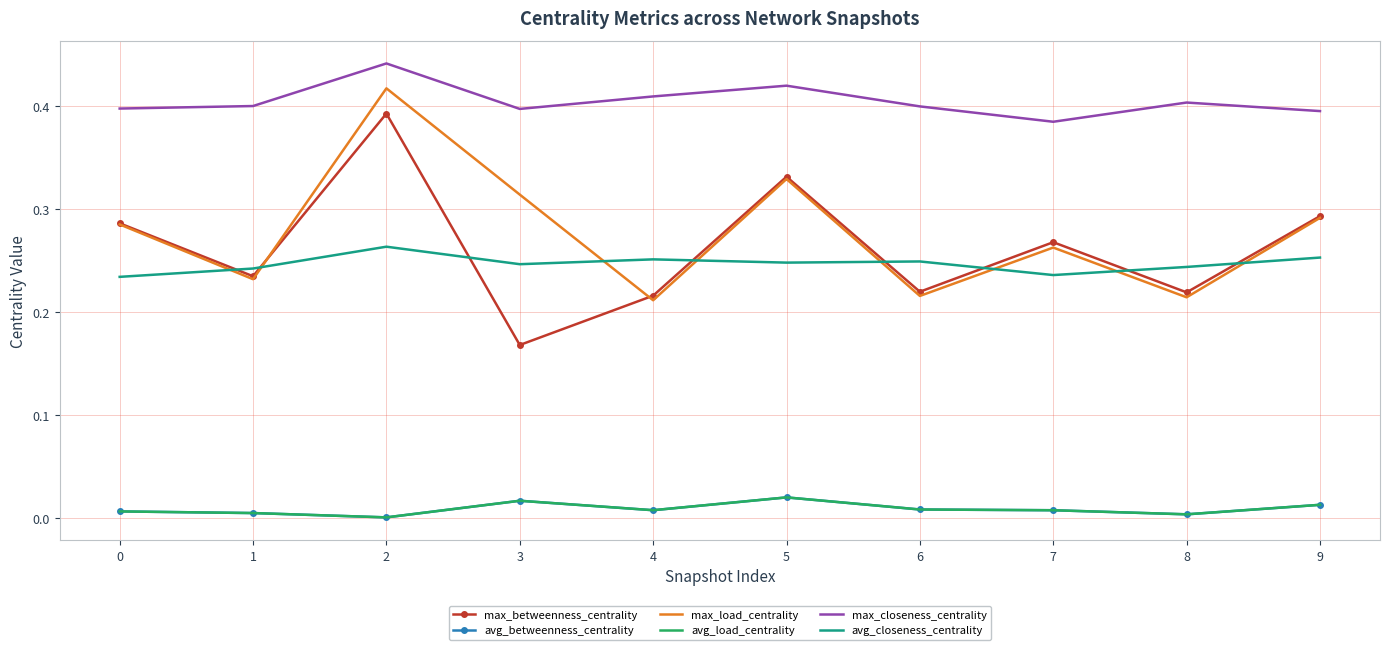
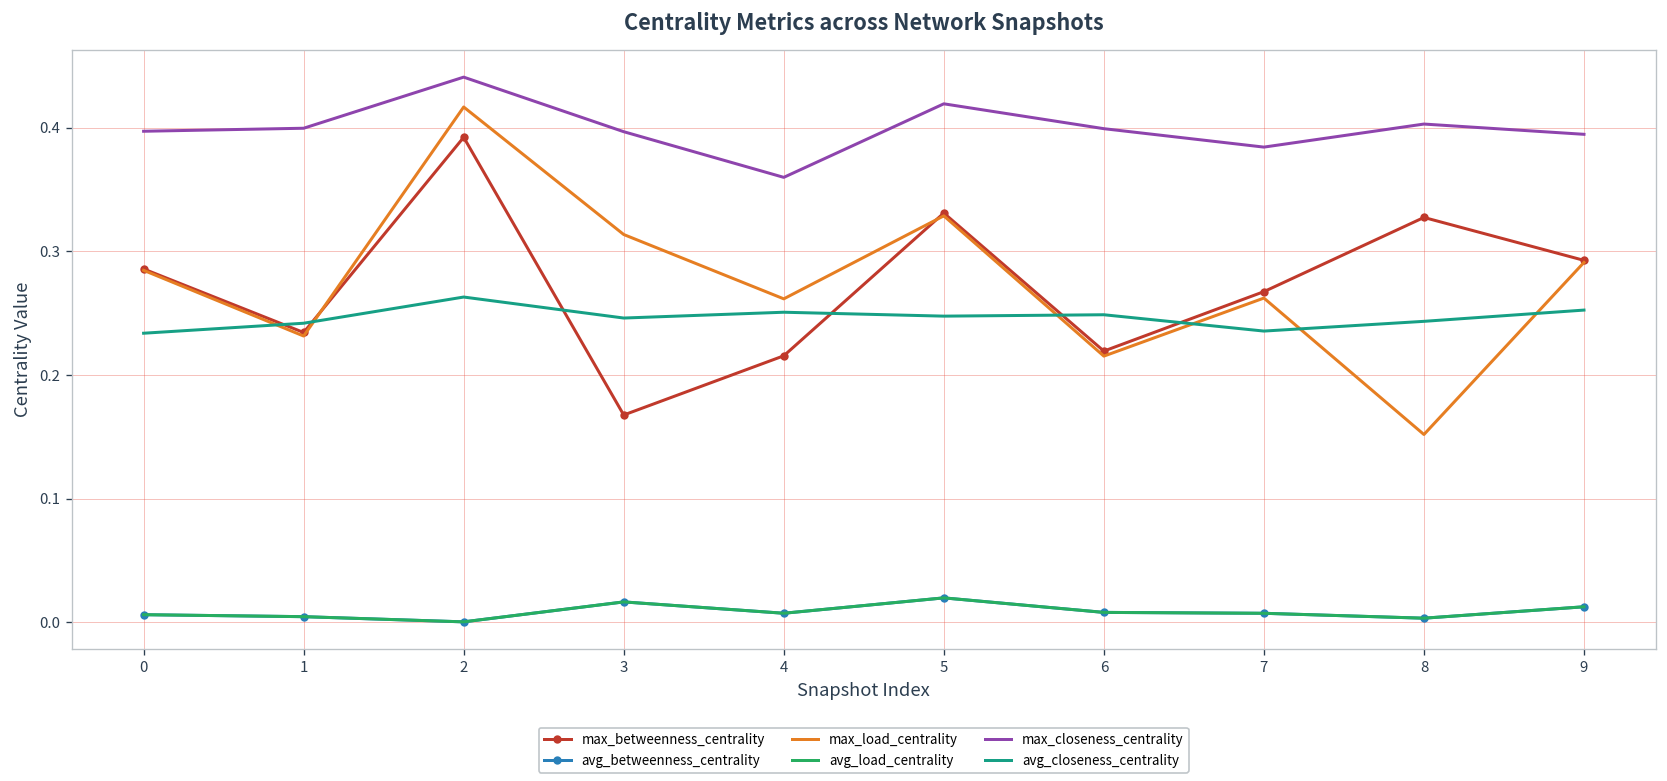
max_load_centrality, 4: 0.211 -> 0.262
max_closeness_centrality, 4: 0.409 -> 0.360
max_betweenness_centrality, 8: 0.219 -> 0.327
max_load_centrality, 8: 0.214 -> 0.152
